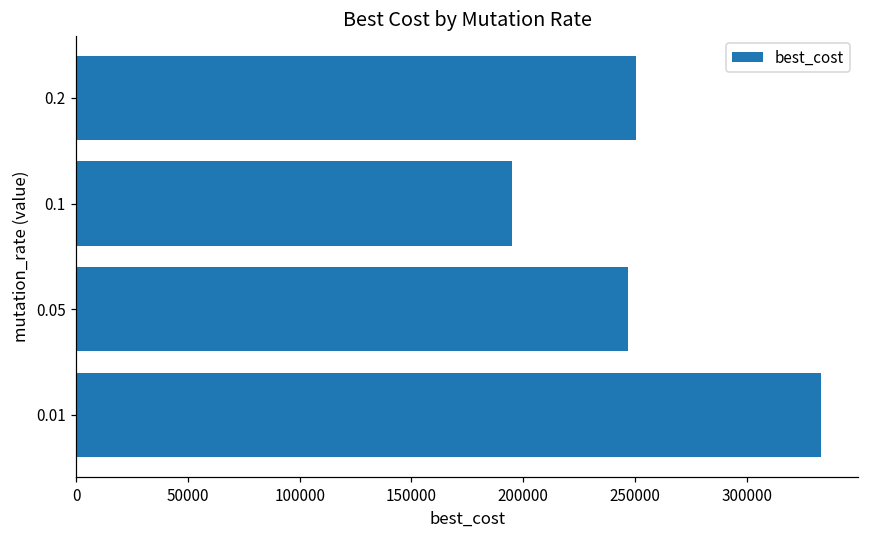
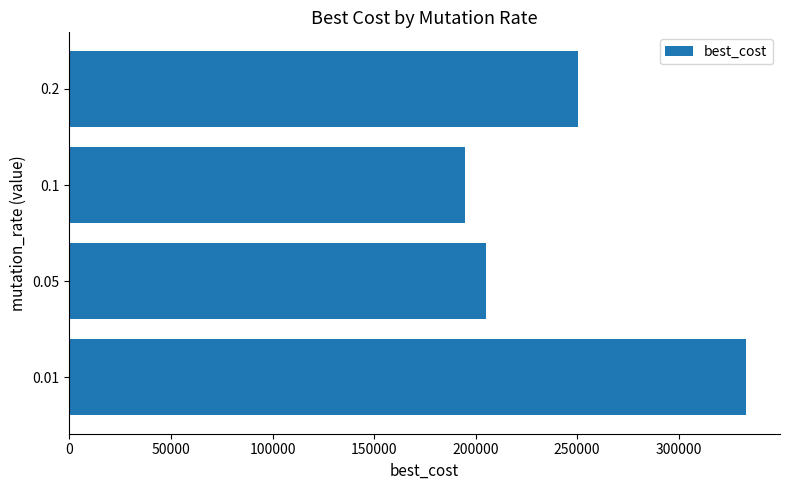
0.05: 247000 -> 205000
